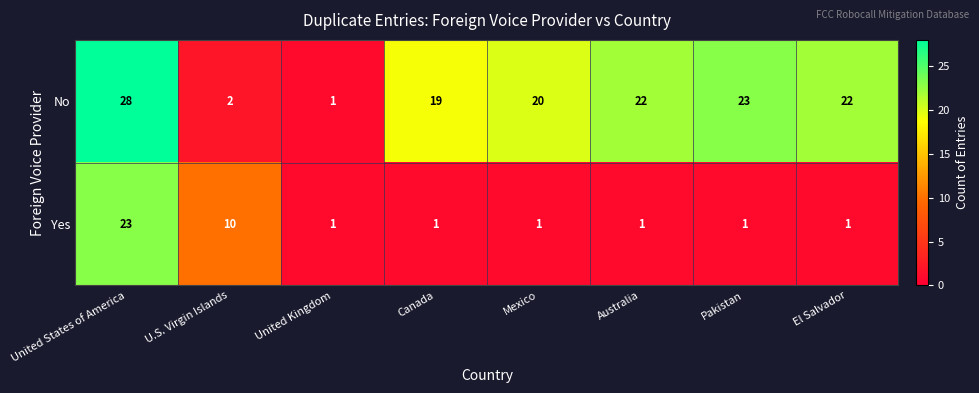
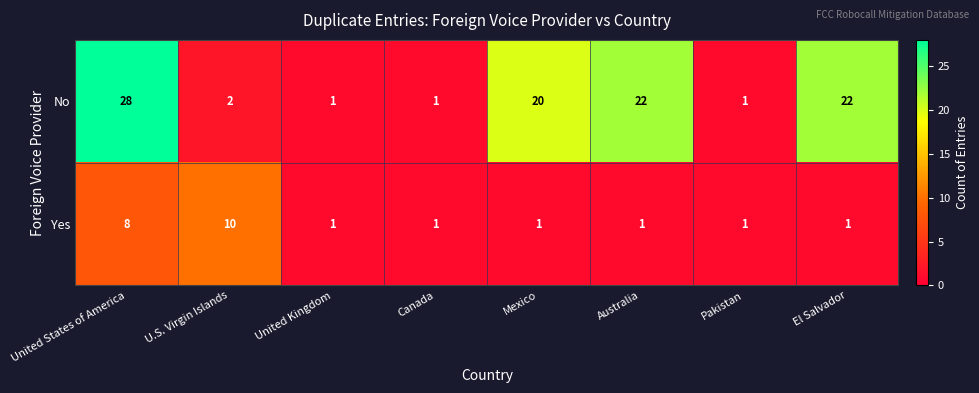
No, Canada: 19 -> 1
No, Pakistan: 23 -> 1
Yes, United States of America: 23 -> 8
